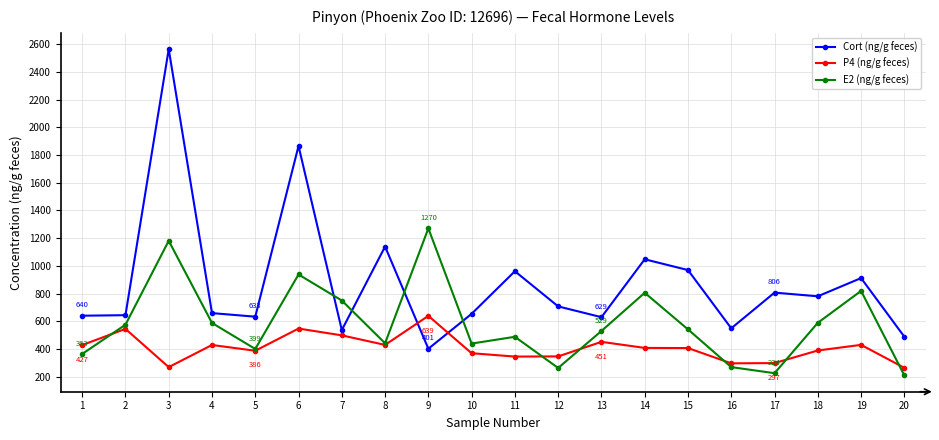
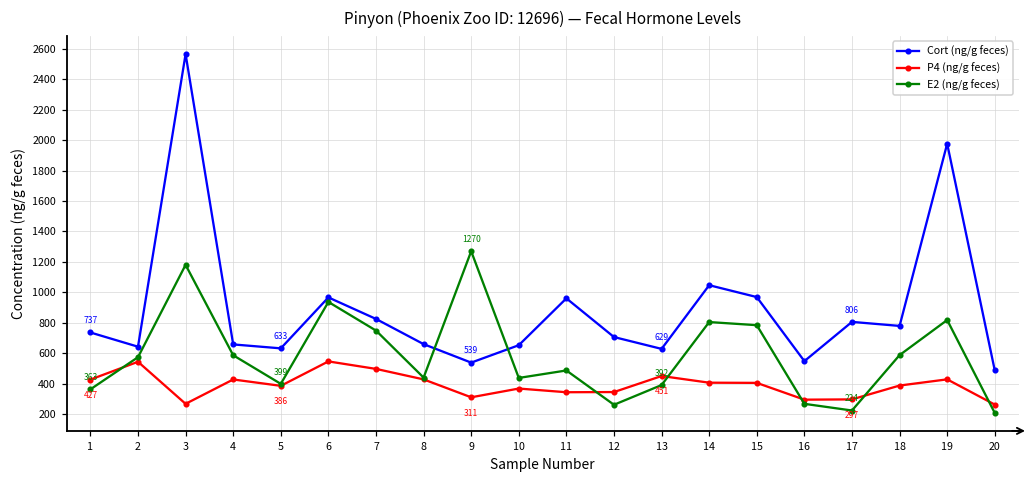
Cort (ng/g feces), 1: 640 -> 737
Cort (ng/g feces), 6: 1870 -> 970
Cort (ng/g feces), 7: 540 -> 830
Cort (ng/g feces), 8: 1140 -> 660
Cort (ng/g feces), 9: 401 -> 539
P4 (ng/g feces), 9: 639 -> 311
E2 (ng/g feces), 13: 529 -> 392
E2 (ng/g feces), 15: 540 -> 780
Cort (ng/g feces), 19: 910 -> 1980
